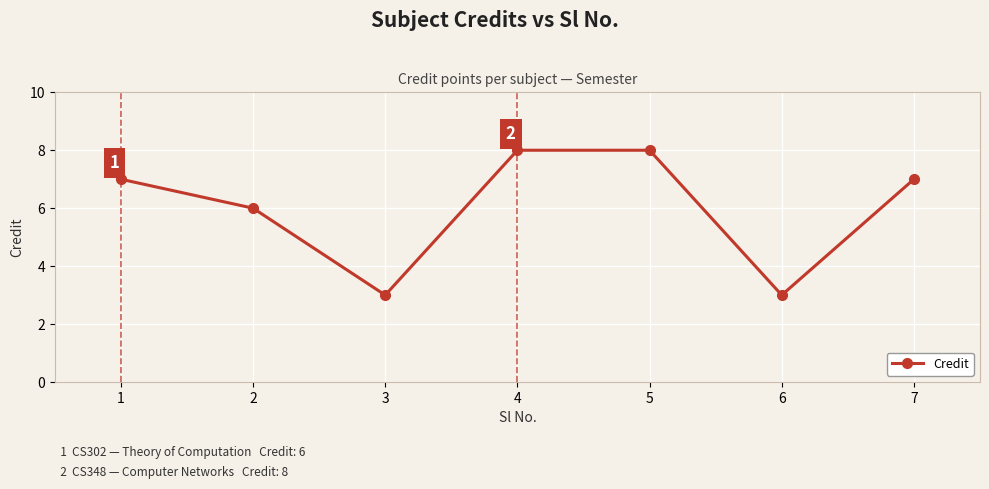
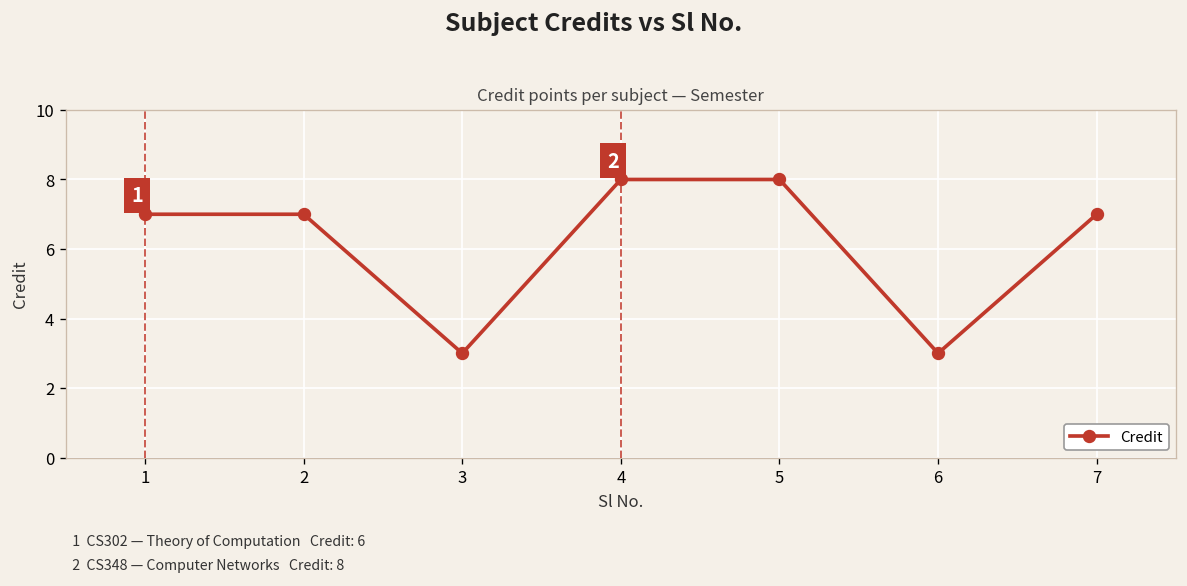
2: 6 -> 7
